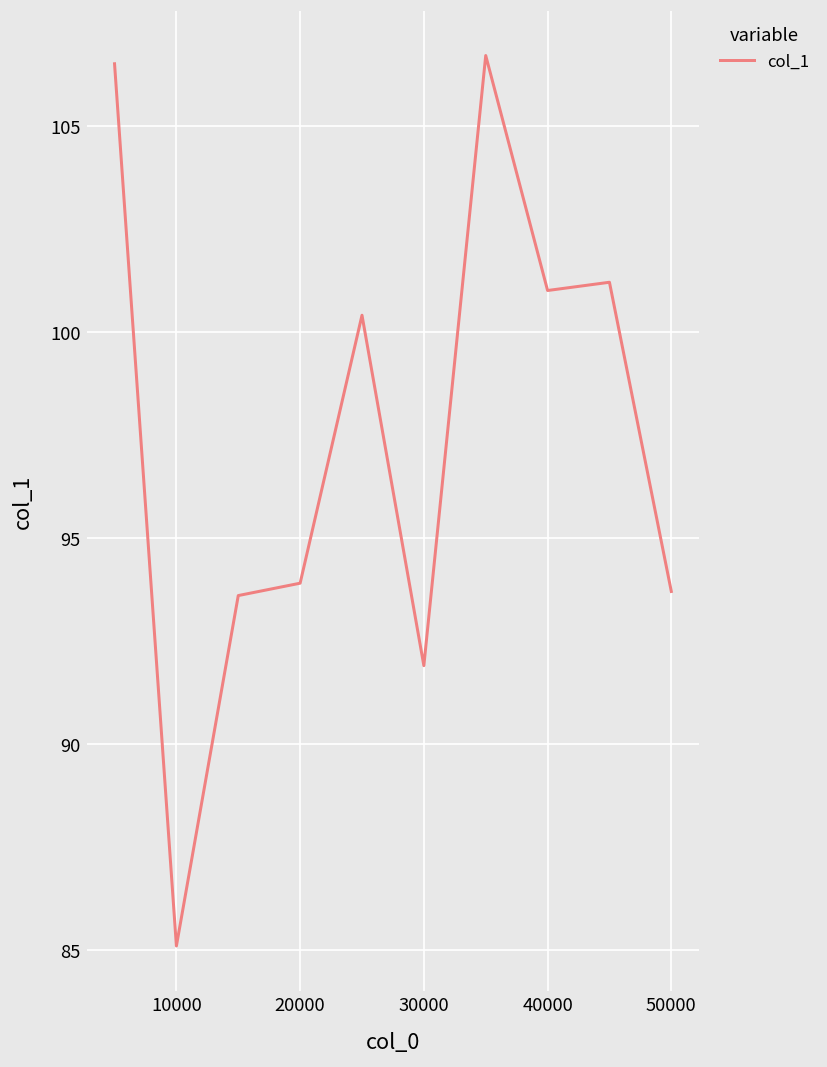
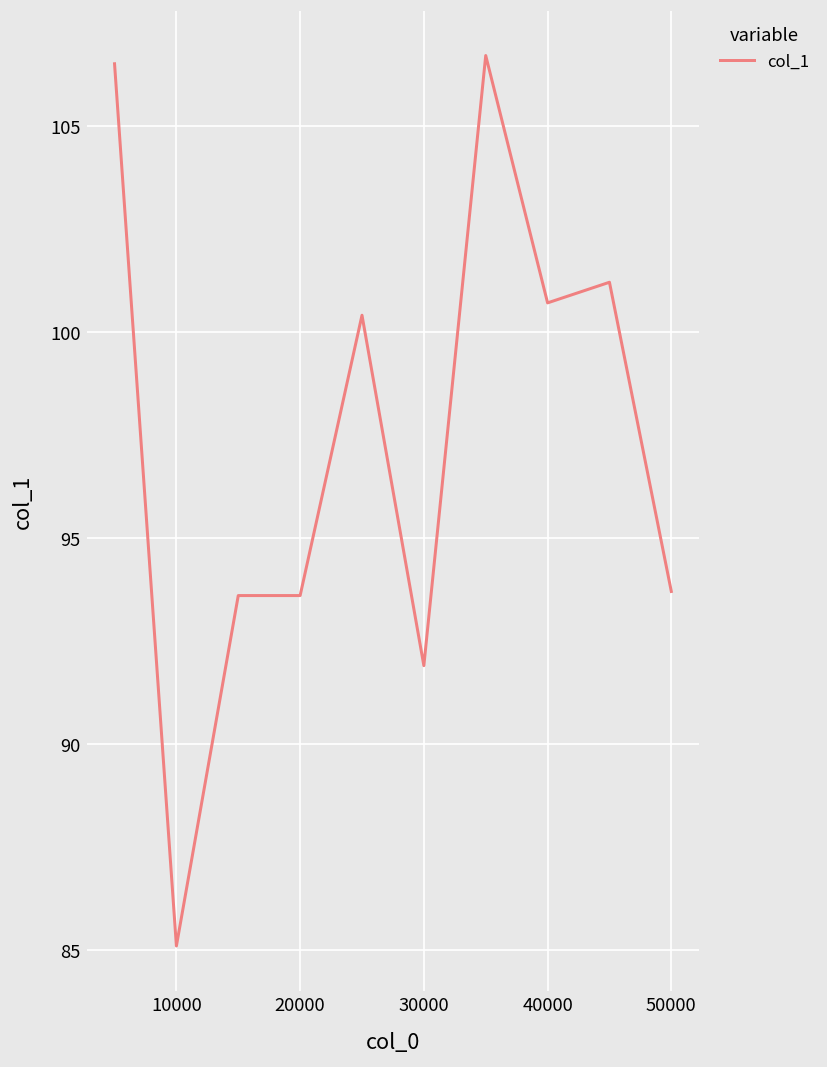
20000: 93.9 -> 93.6
40000: 101.0 -> 100.7
